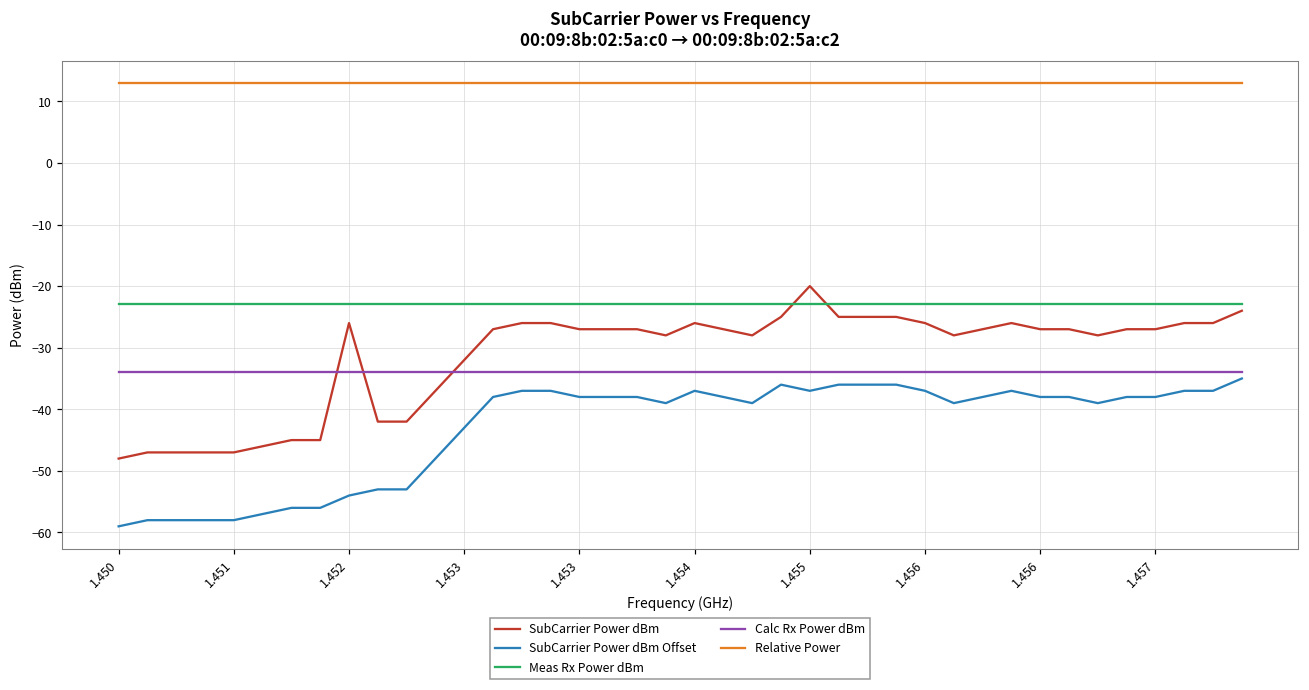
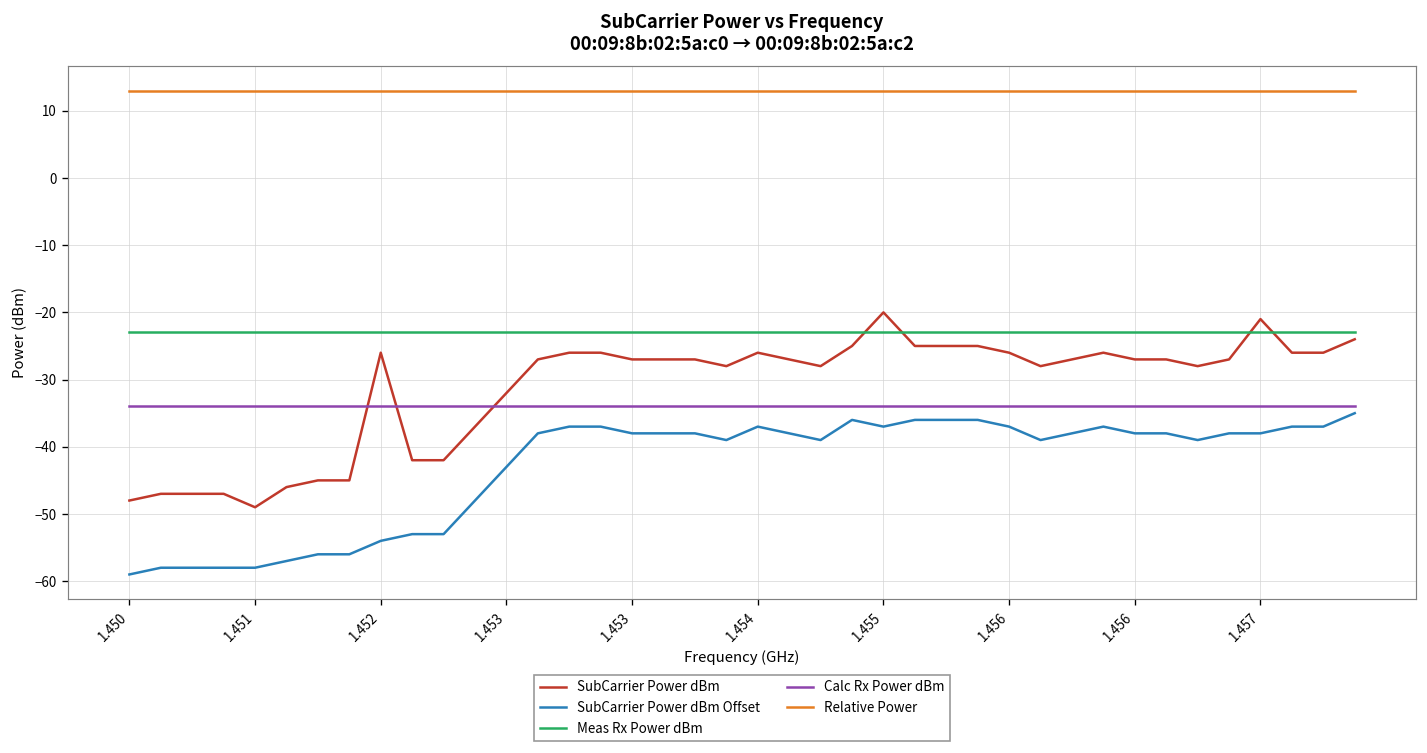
SubCarrier Power dBm, 1.451: -47 -> -49
SubCarrier Power dBm, 1.457: -27 -> -21
